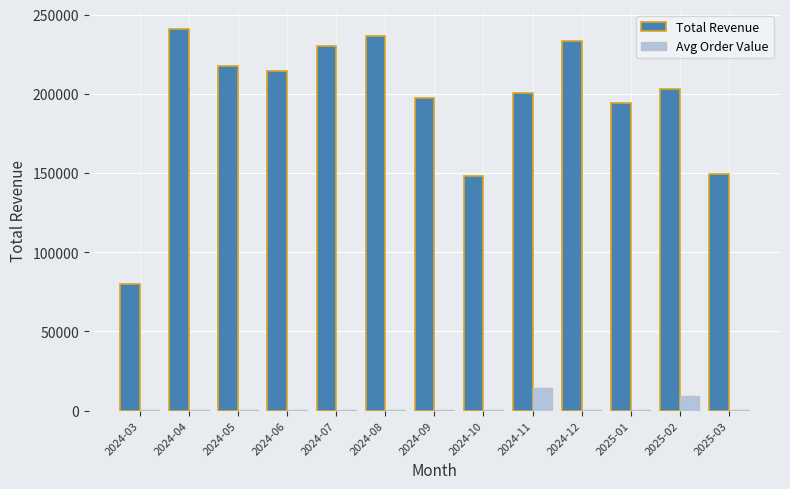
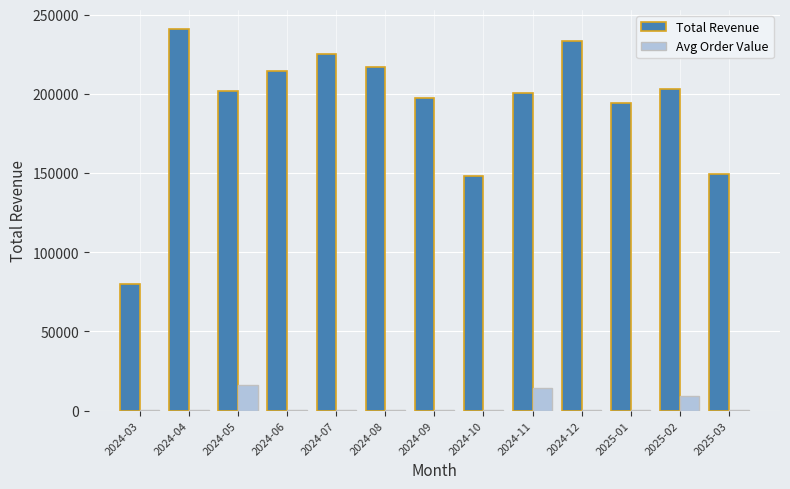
Total Revenue, 2024-05: 217000 -> 202000
Avg Order Value, 2024-05: 0 -> 16000
Total Revenue, 2024-07: 230000 -> 225000
Total Revenue, 2024-08: 237000 -> 217000
